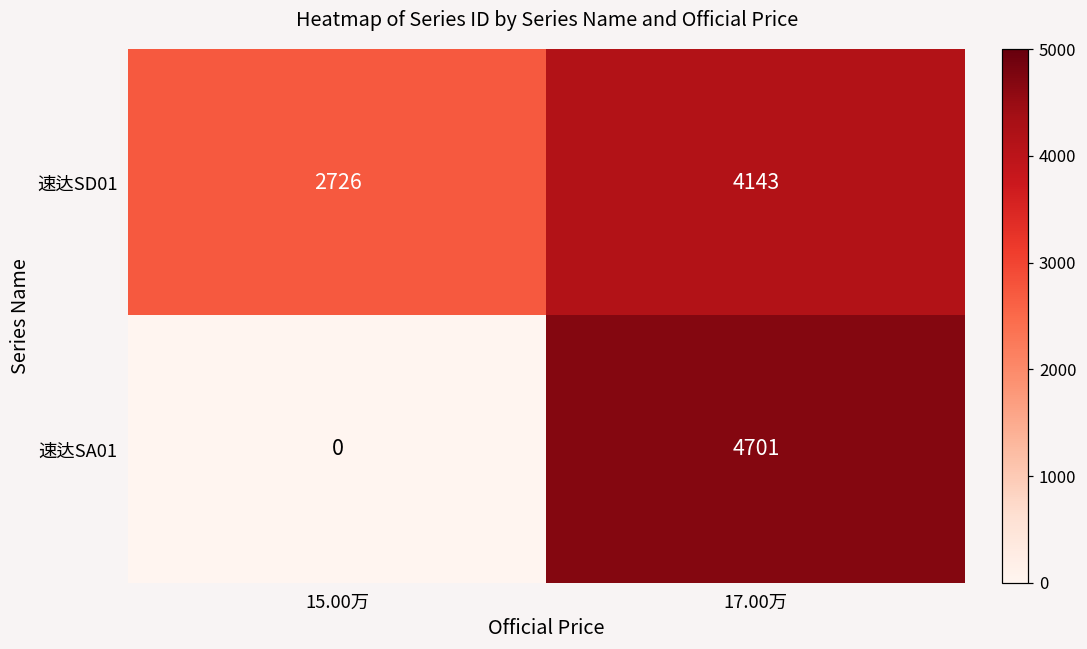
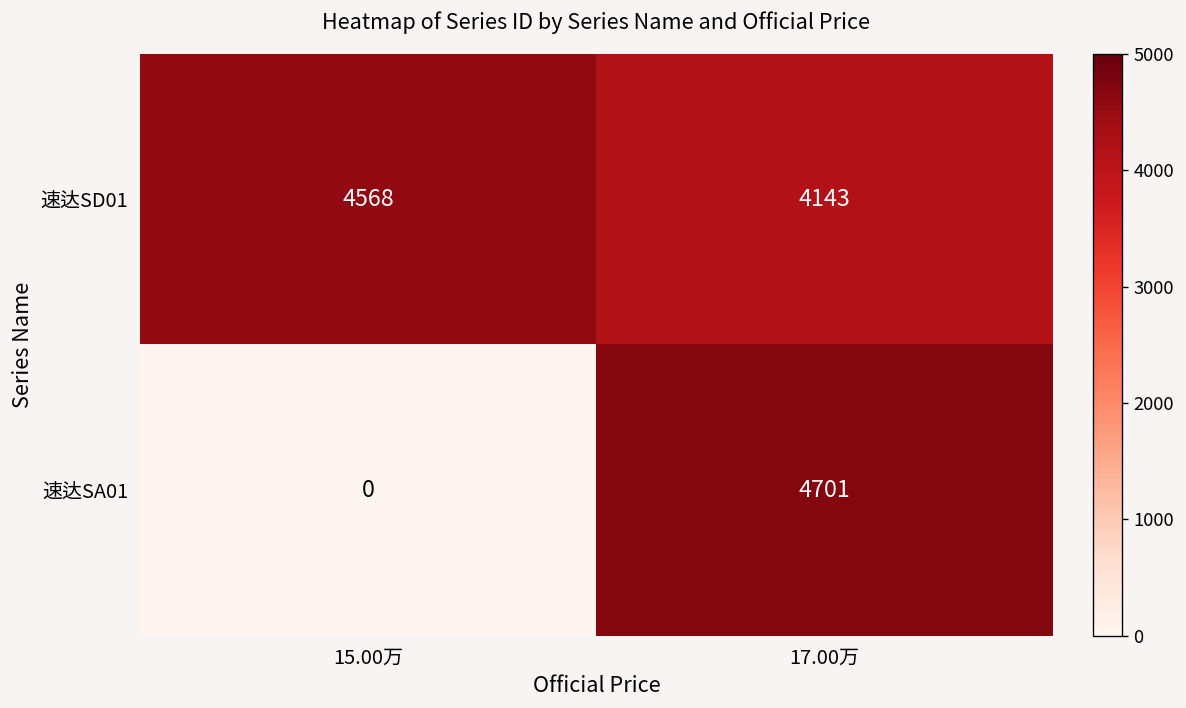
速达SD01, 15.00万: 2726 -> 4568
